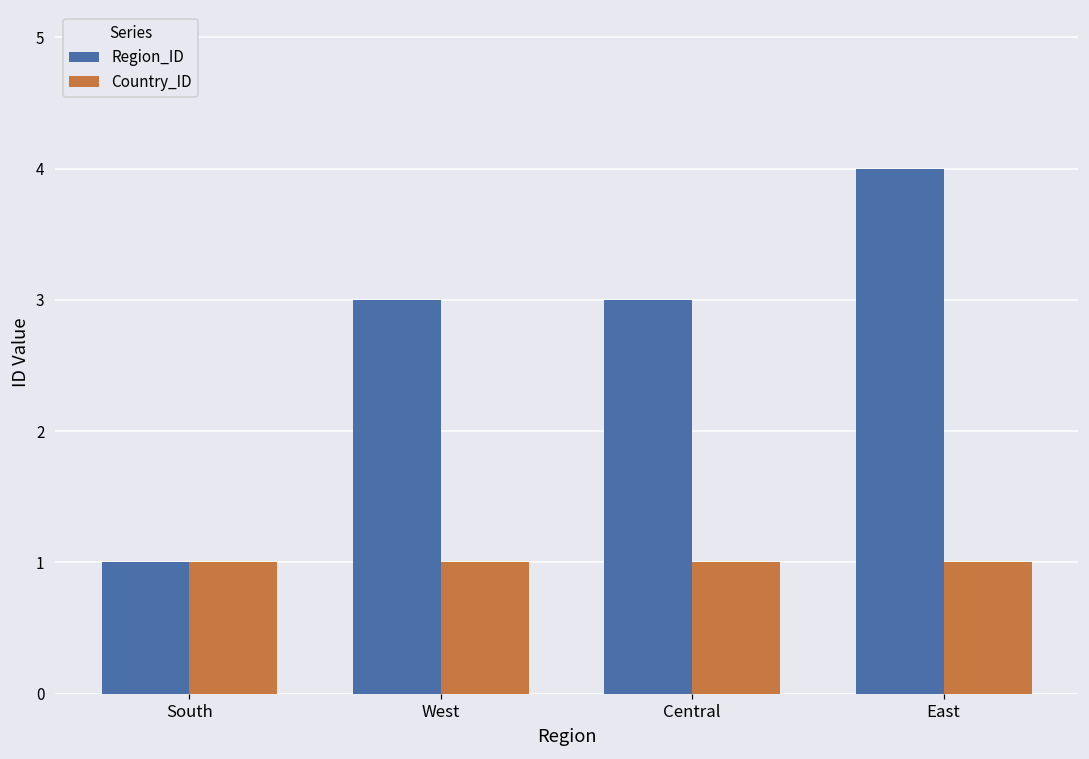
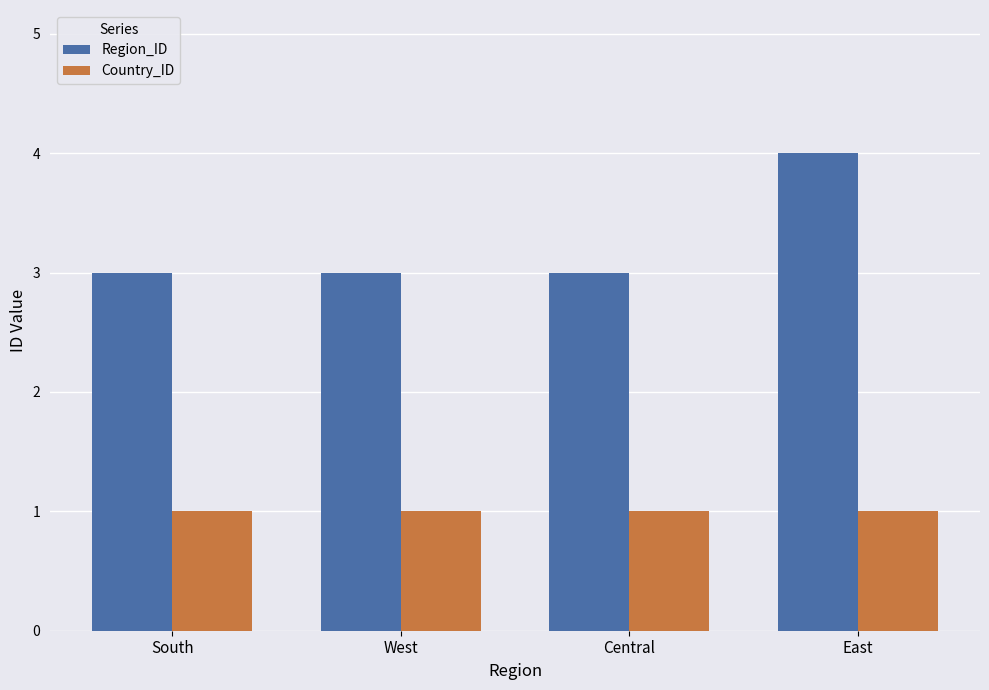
Region_ID, South: 1 -> 3
